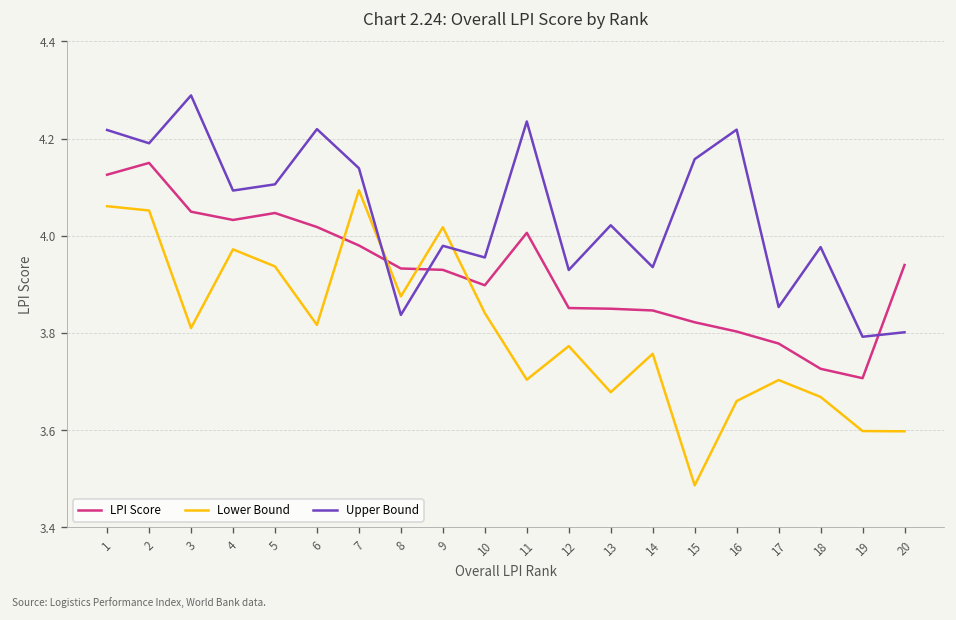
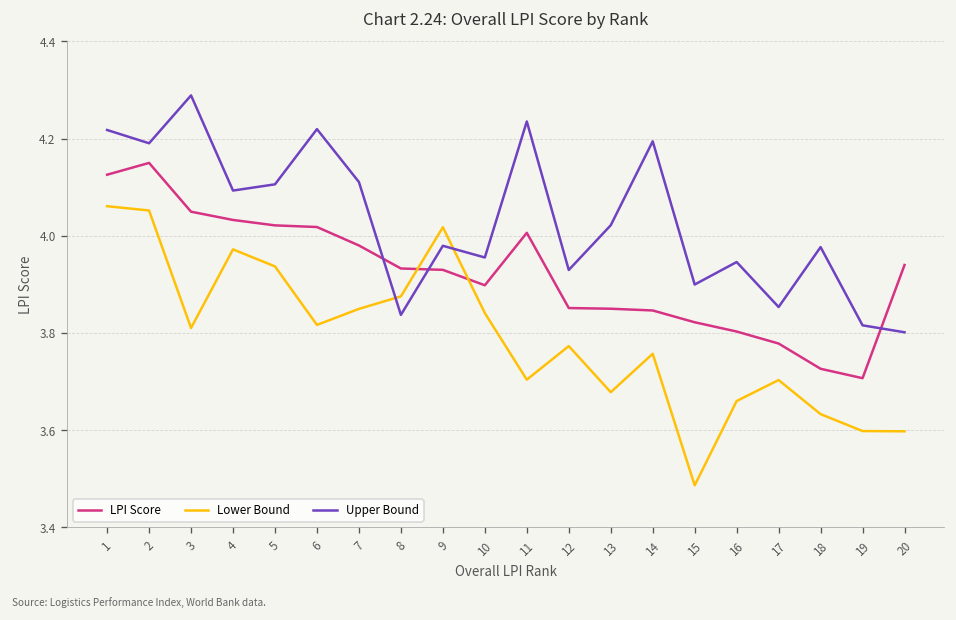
LPI Score, 5: 4.05 -> 4.02
Lower Bound, 7: 4.09 -> 3.85
Upper Bound, 7: 4.14 -> 4.11
Upper Bound, 14: 3.94 -> 4.19
Upper Bound, 15: 4.16 -> 3.90
Upper Bound, 16: 4.22 -> 3.95
Lower Bound, 18: 3.67 -> 3.63
Upper Bound, 19: 3.79 -> 3.82
